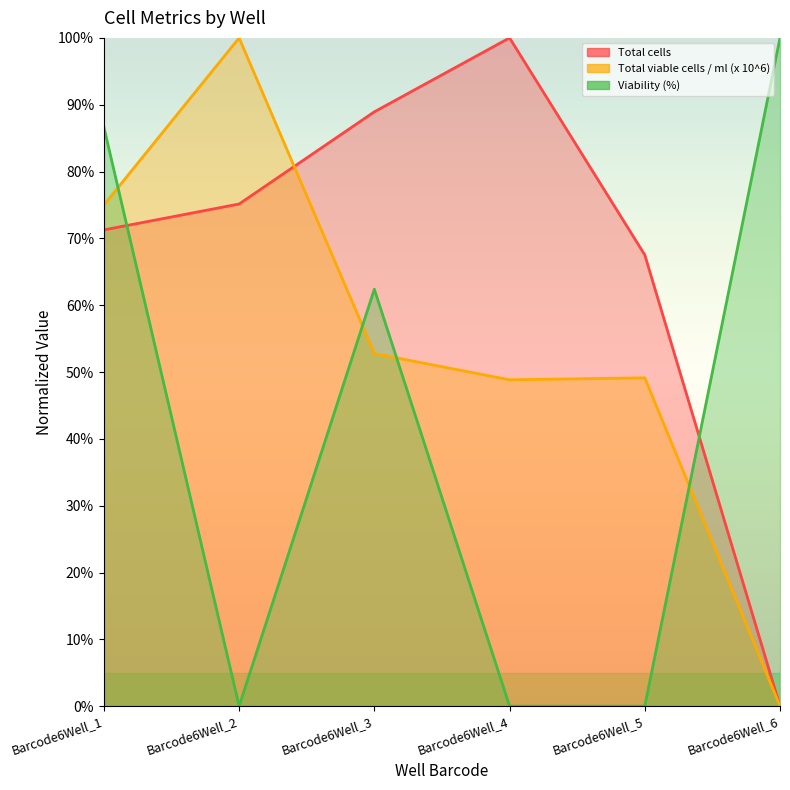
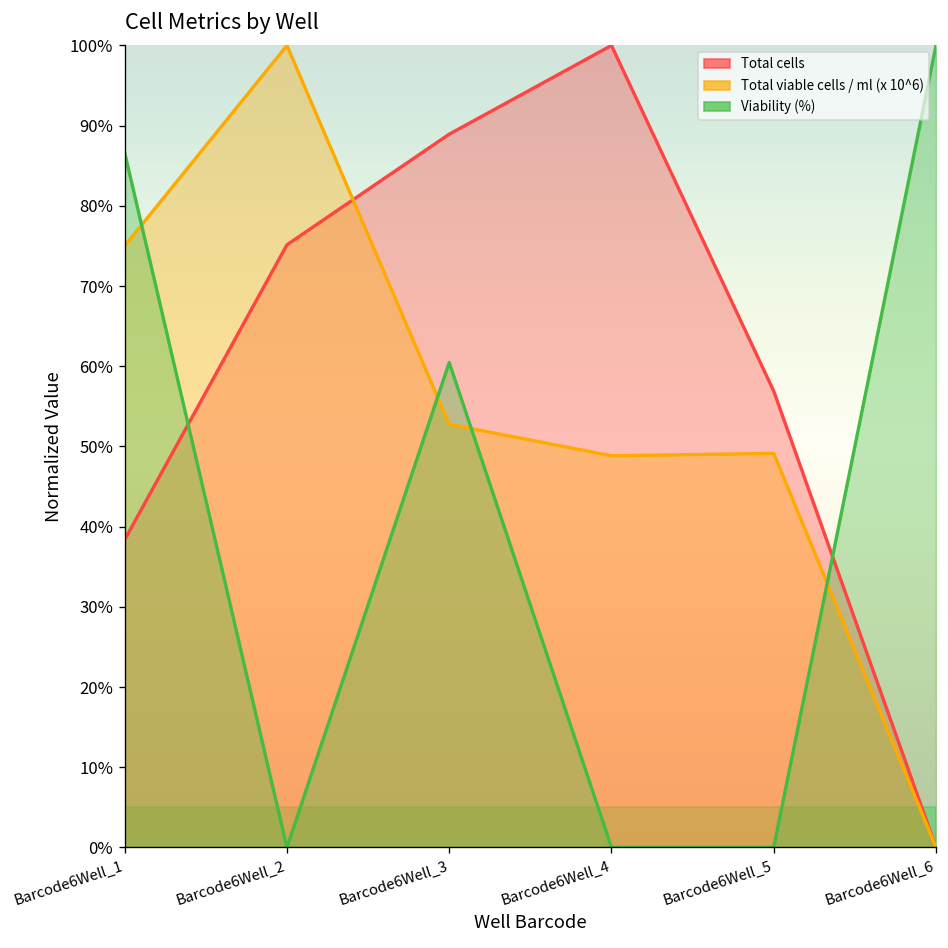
Total cells, Barcode6Well_1: 71% -> 38%
Viability (%), Barcode6Well_3: 62% -> 60%
Total cells, Barcode6Well_5: 68% -> 57%
